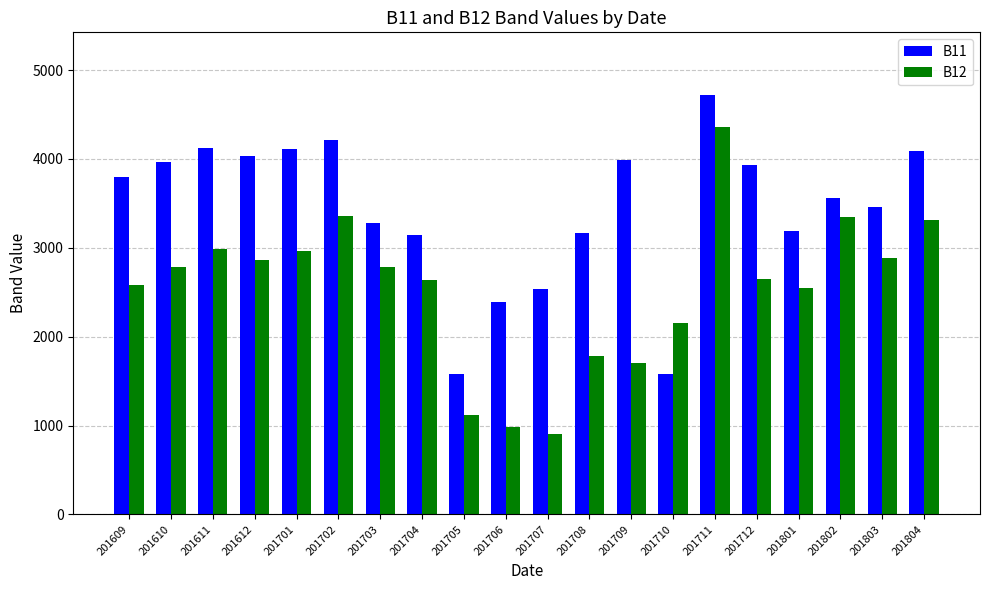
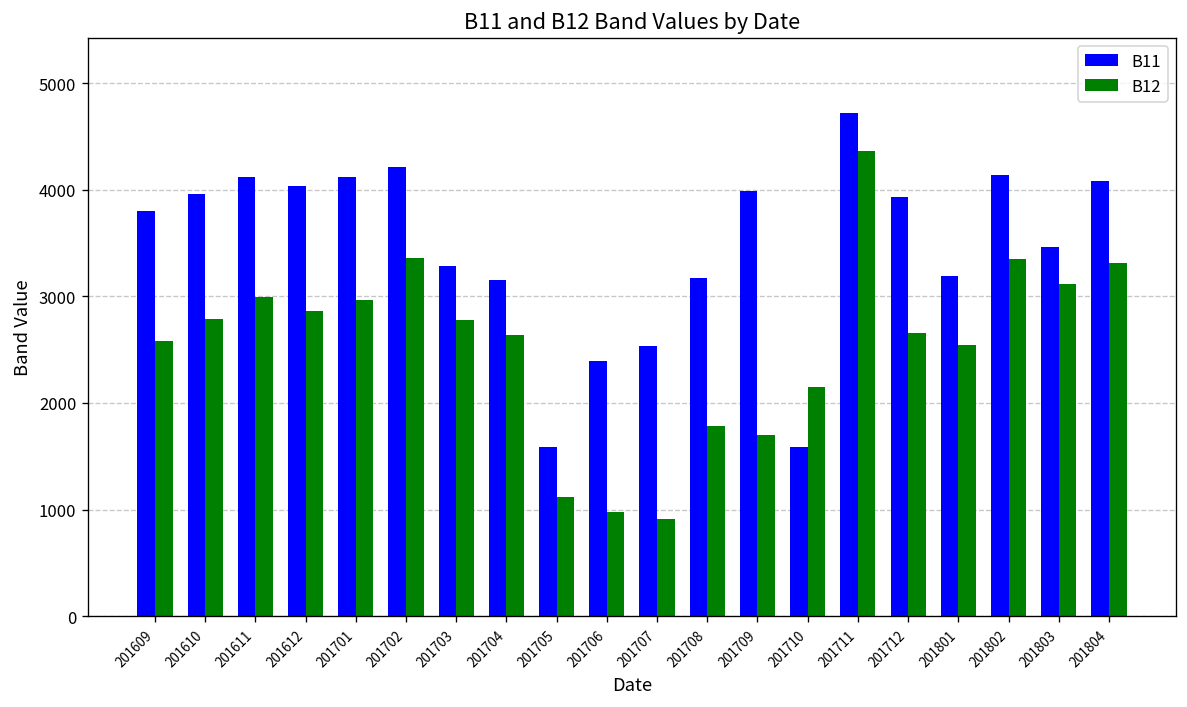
B11, 201802: 3600 -> 4100
B12, 201803: 2900 -> 3100
